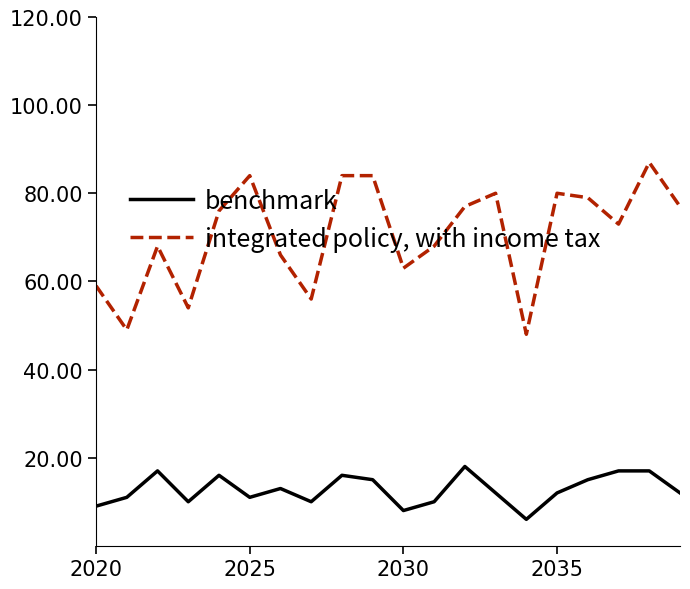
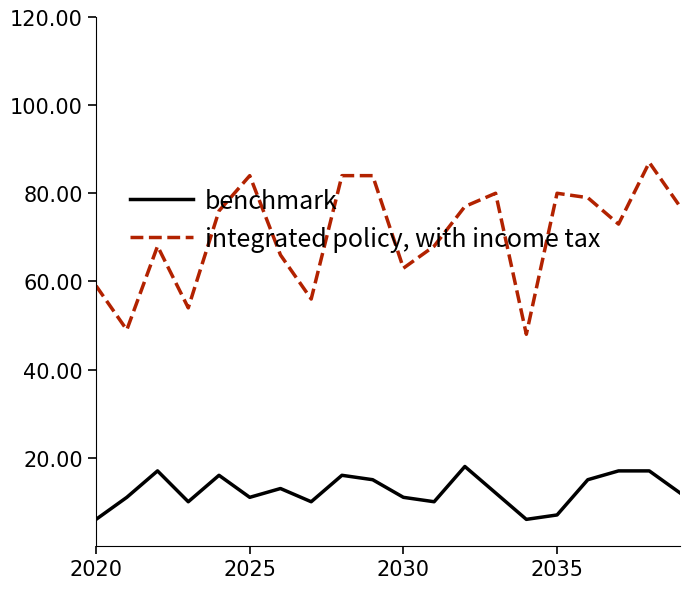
benchmark, 2020: 9 -> 6
benchmark, 2030: 8 -> 11
benchmark, 2035: 12 -> 7
